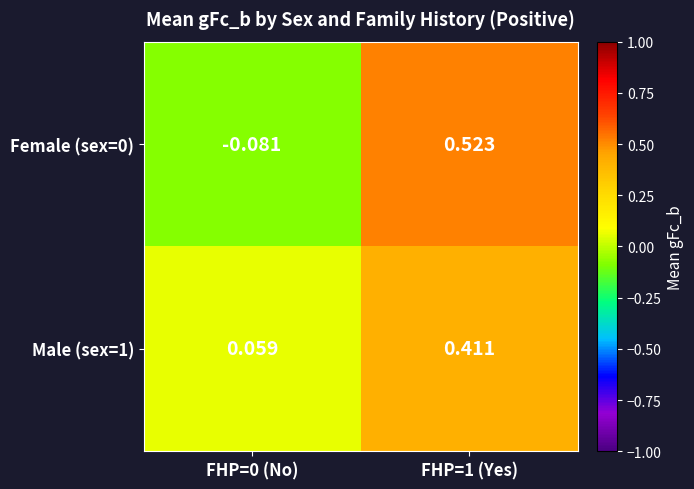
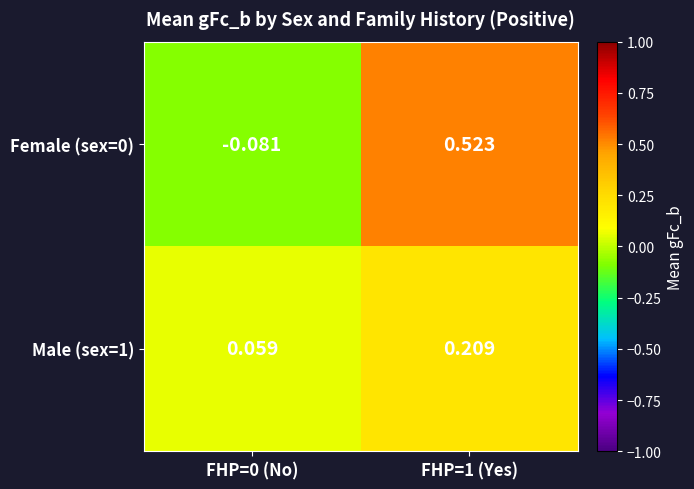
Male (sex=1), FHP=1 (Yes): 0.411 -> 0.209
